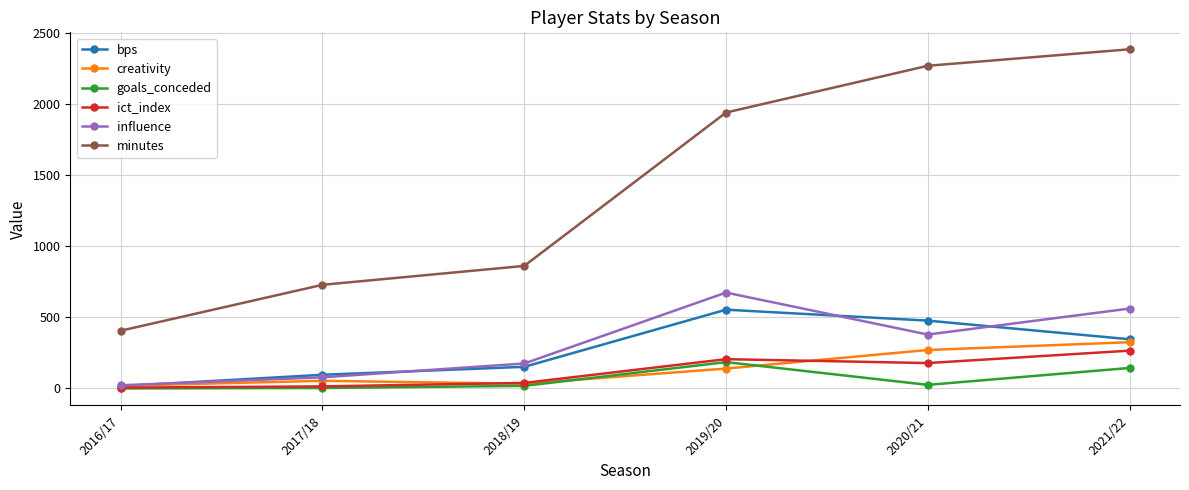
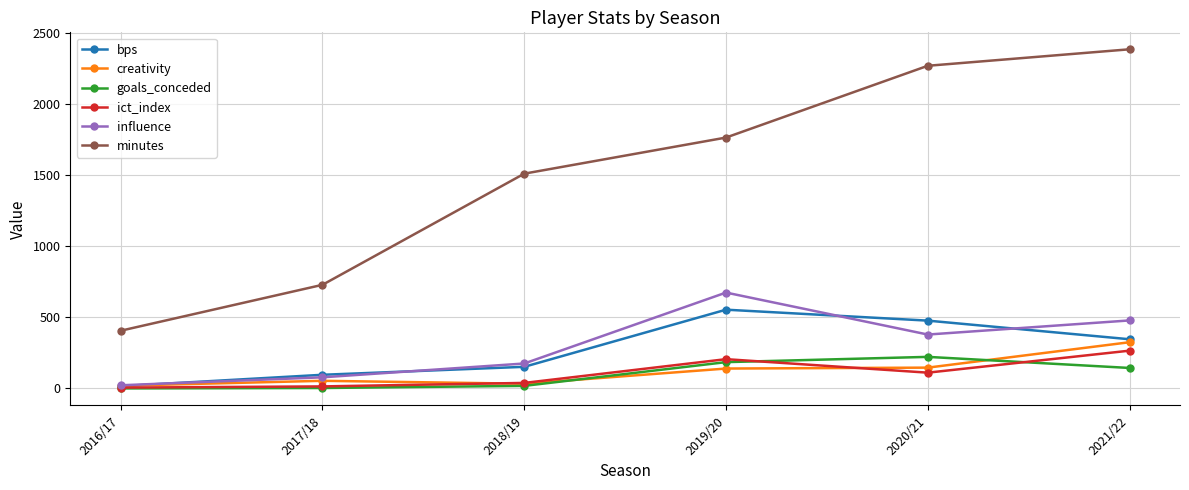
minutes, 2018/19: 860 -> 1510
minutes, 2019/20: 1940 -> 1770
creativity, 2020/21: 270 -> 150
goals_conceded, 2020/21: 30 -> 220
ict_index, 2020/21: 180 -> 110
influence, 2021/22: 560 -> 480
